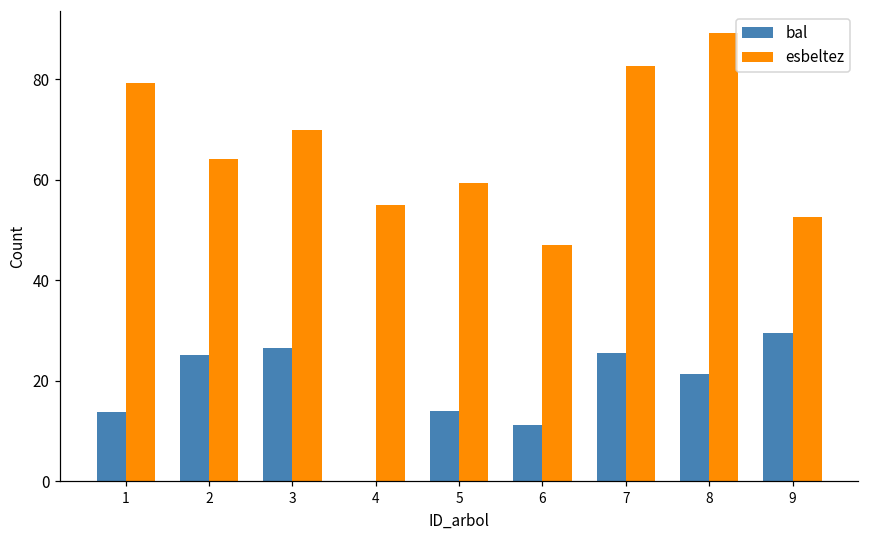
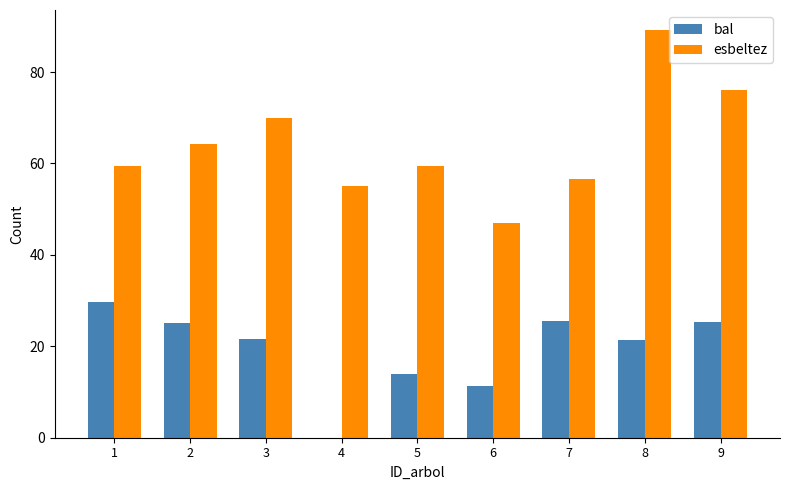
bal, 1: 14 -> 30
esbeltez, 1: 79 -> 60
bal, 3: 27 -> 22
esbeltez, 7: 83 -> 57
bal, 9: 30 -> 25
esbeltez, 9: 53 -> 76
